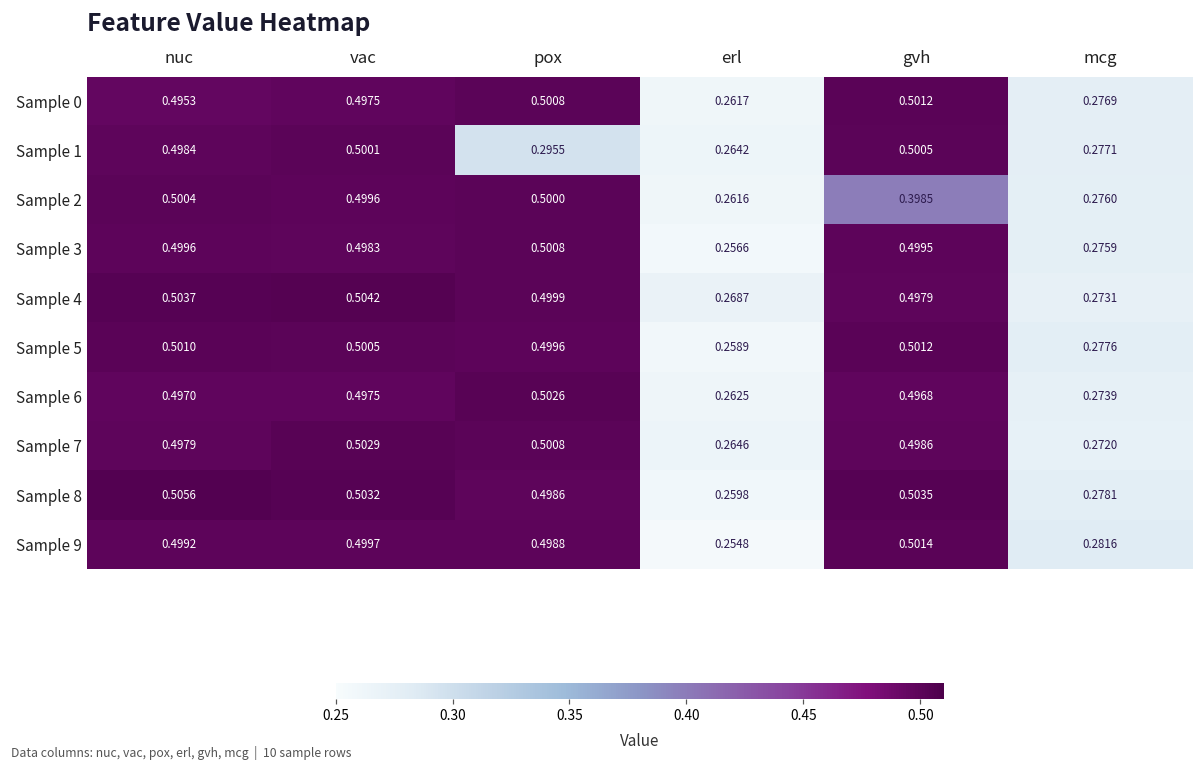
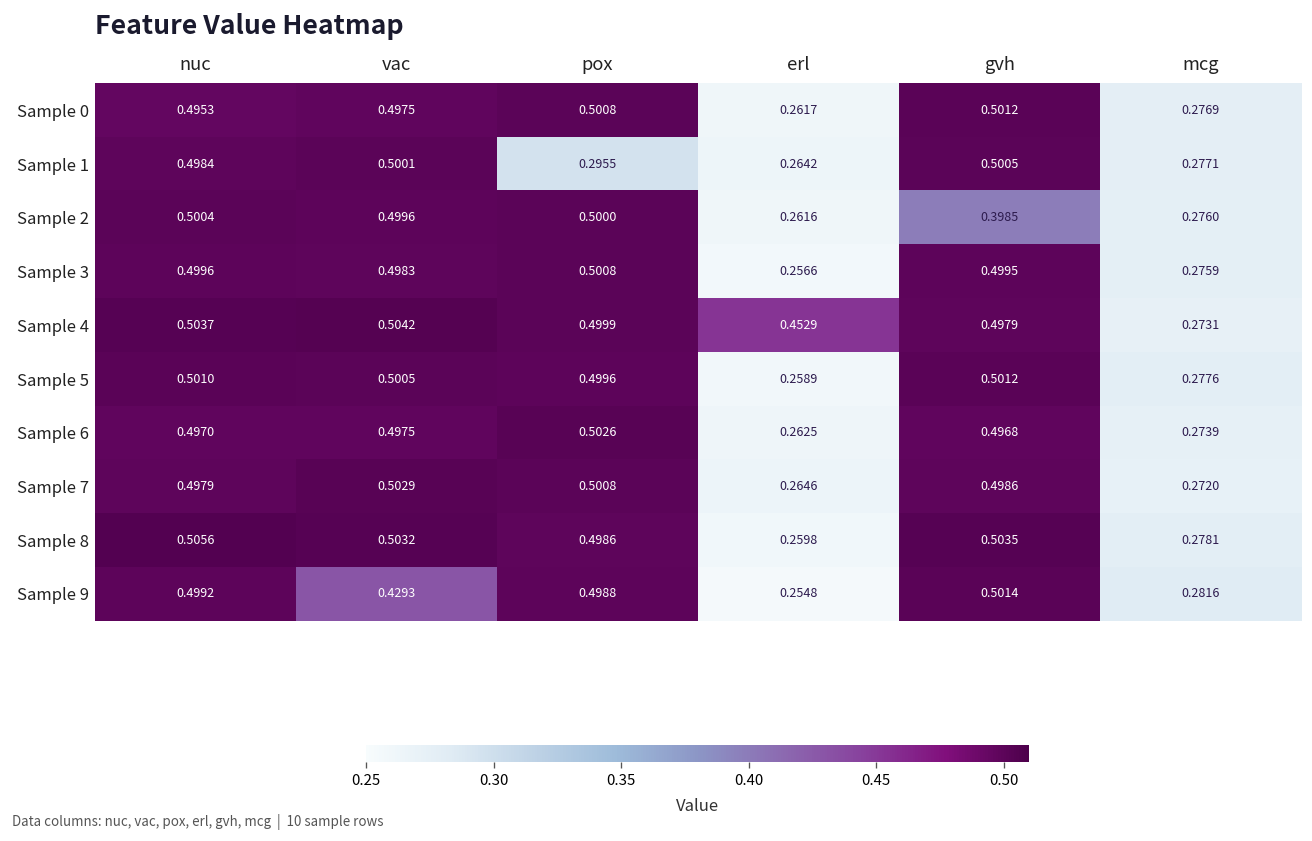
Sample 4, erl: 0.2687 -> 0.4529
Sample 9, vac: 0.4997 -> 0.4293
